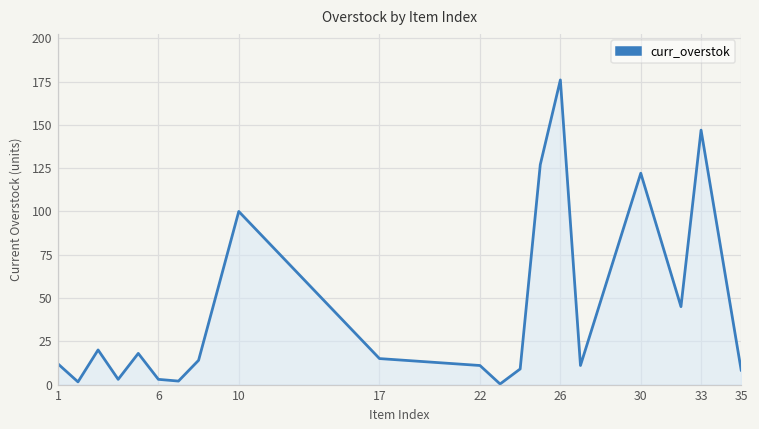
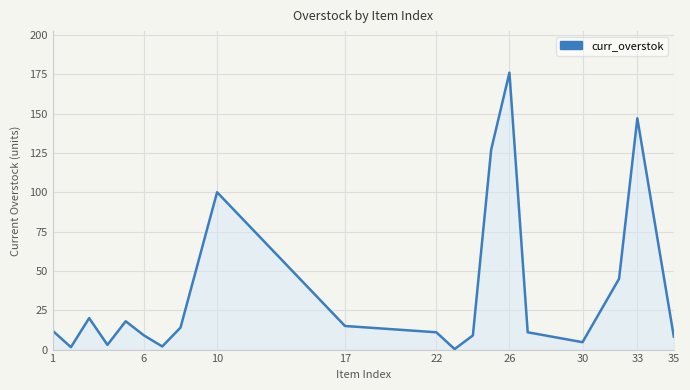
6: 3 -> 9
30: 122 -> 5
